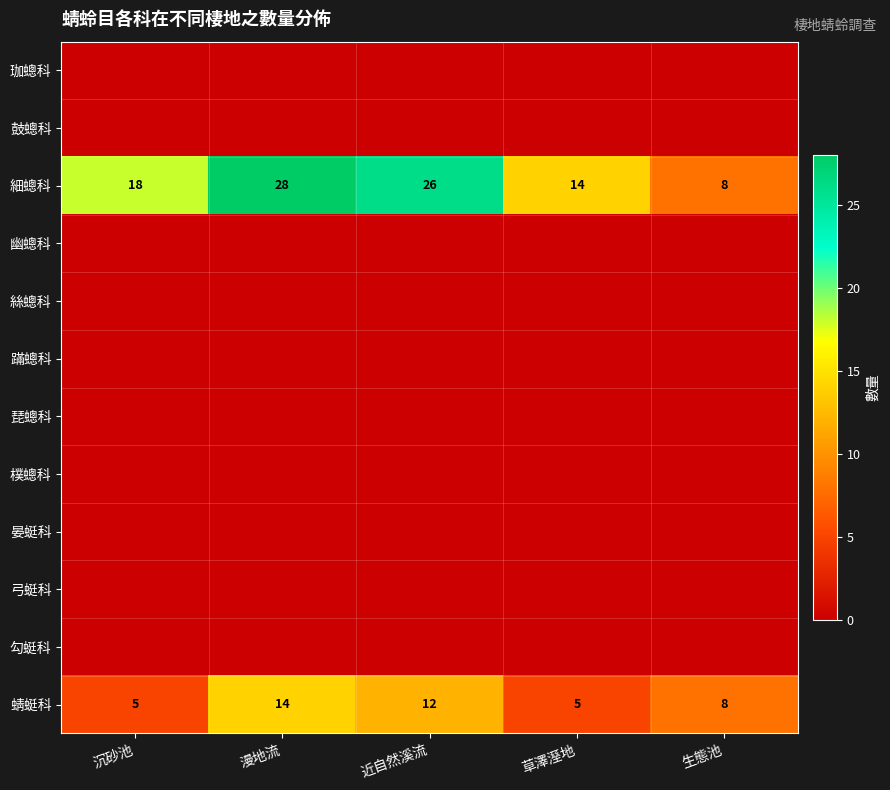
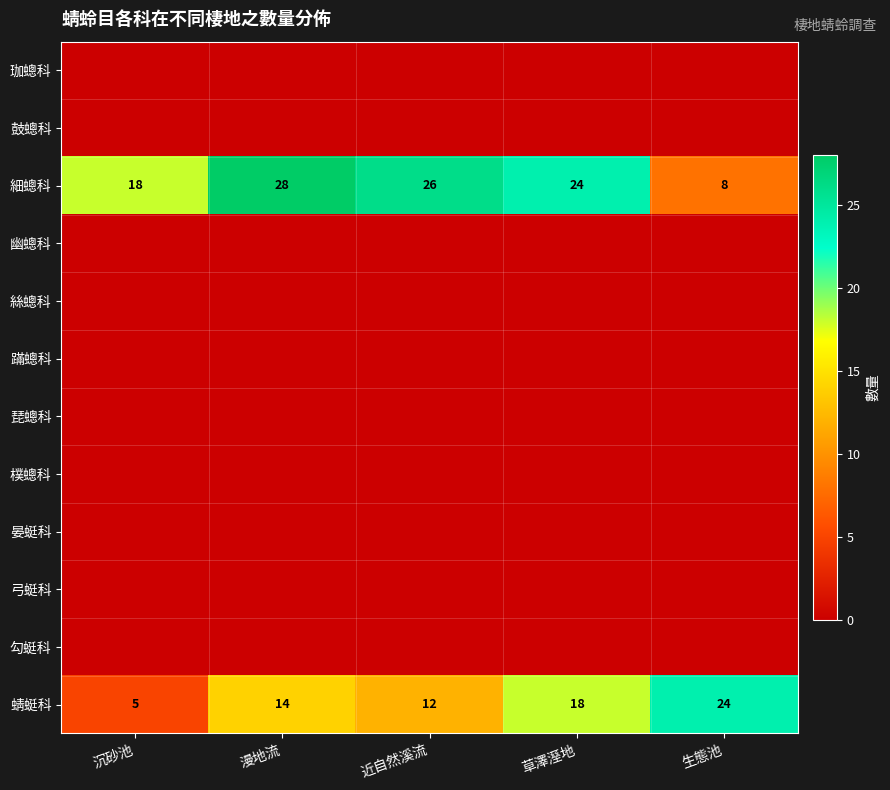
細蟌科, 草澤溼地: 14 -> 24
蜻蜓科, 草澤溼地: 5 -> 18
蜻蜓科, 生態池: 8 -> 24
